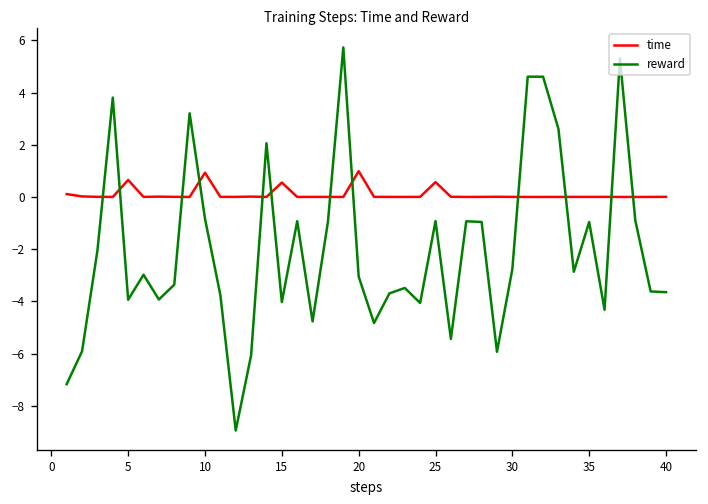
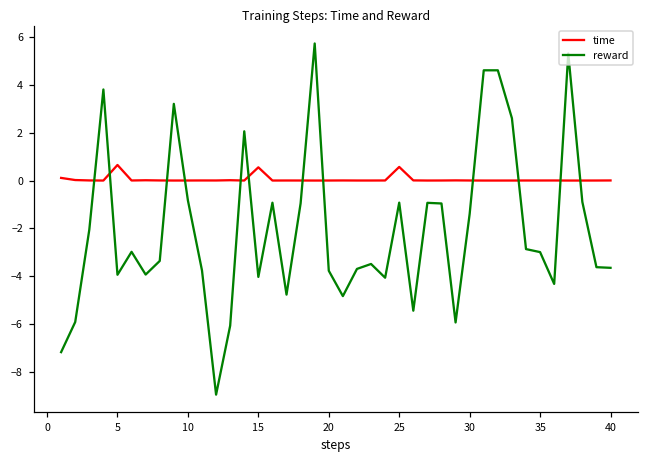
time, 10: 0.9 -> 0.0
time, 20: 1.0 -> 0.0
reward, 20: -3.1 -> -3.8
reward, 30: -2.8 -> -1.4
reward, 35: -1.0 -> -3.0
